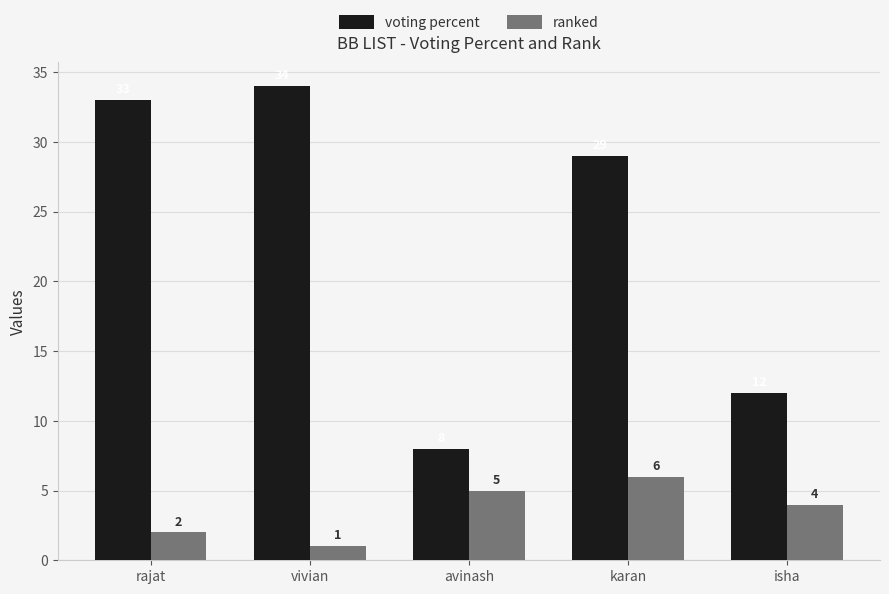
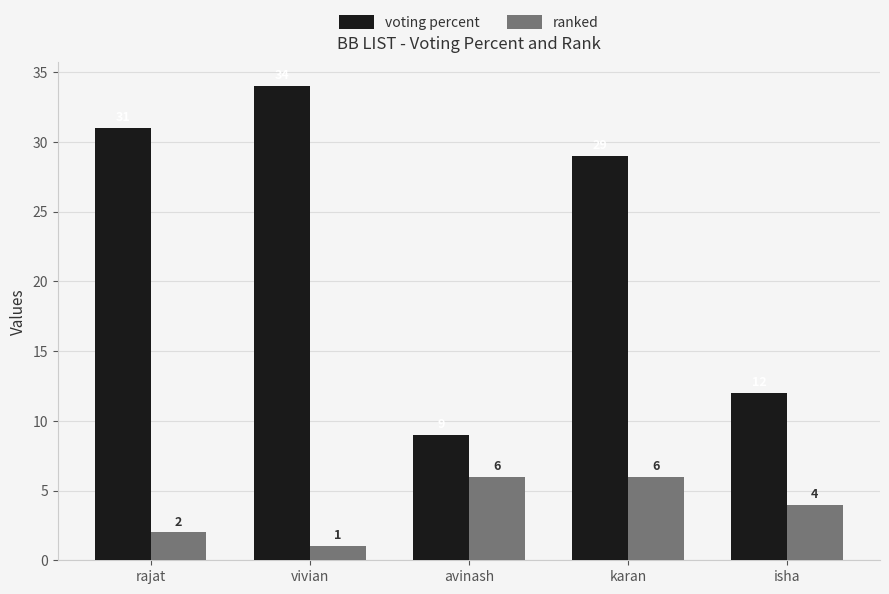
voting percent, rajat: 33 -> 31
voting percent, avinash: 8 -> 9
ranked, avinash: 5 -> 6
